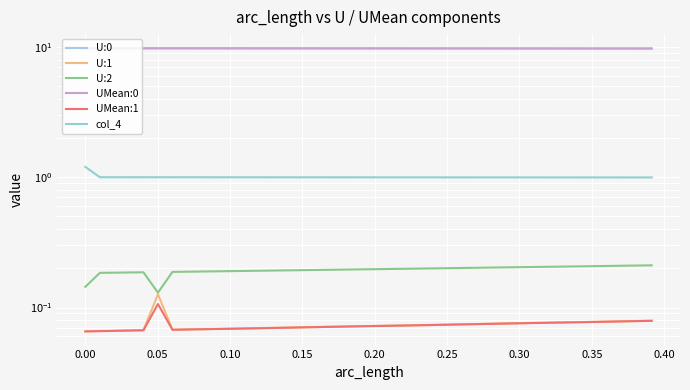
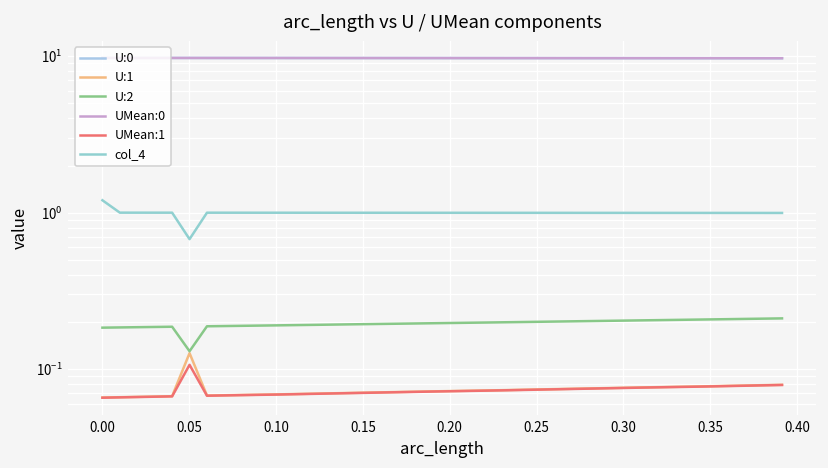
U:2, 0.00: 0.14 -> 0.18
col_4, 0.05: 1.0 -> 0.7
